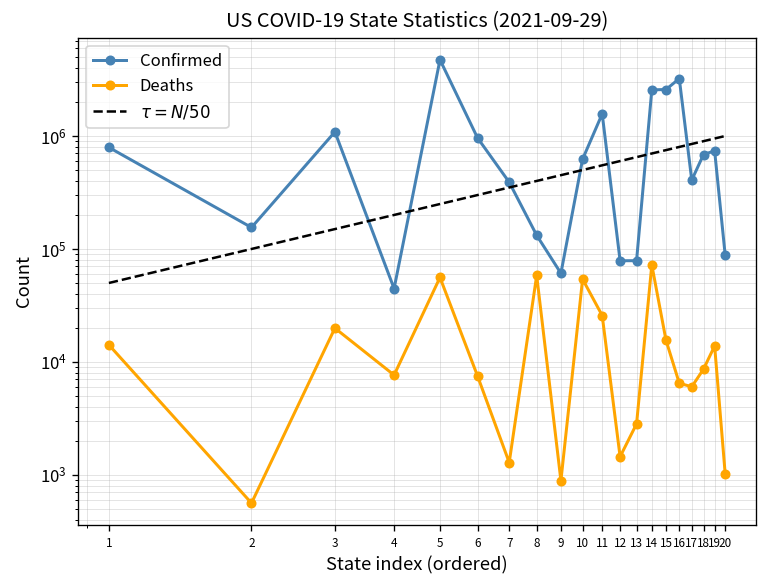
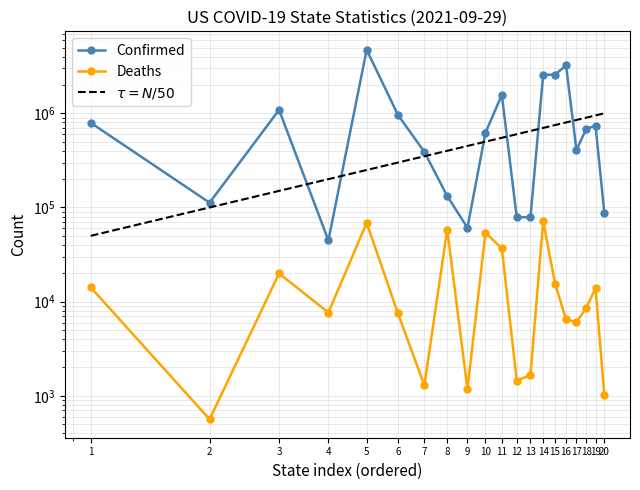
Confirmed, 2: 150000 -> 110000
Deaths, 5: 60000 -> 70000
Deaths, 9: 900 -> 1200
Deaths, 11: 26000 -> 37000
Deaths, 13: 2800 -> 1700
